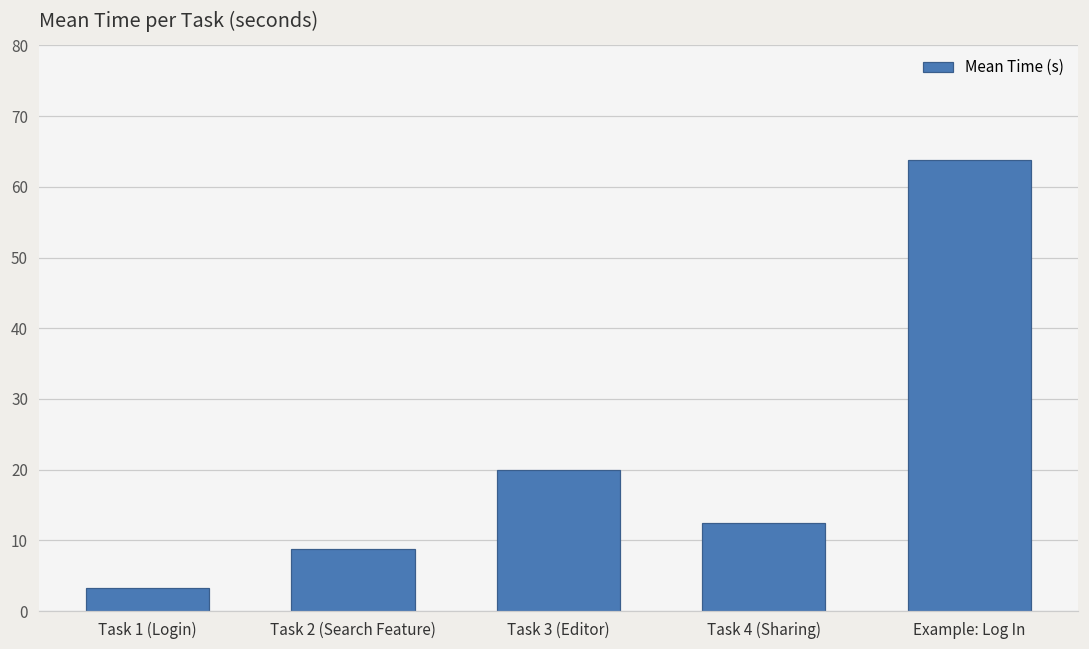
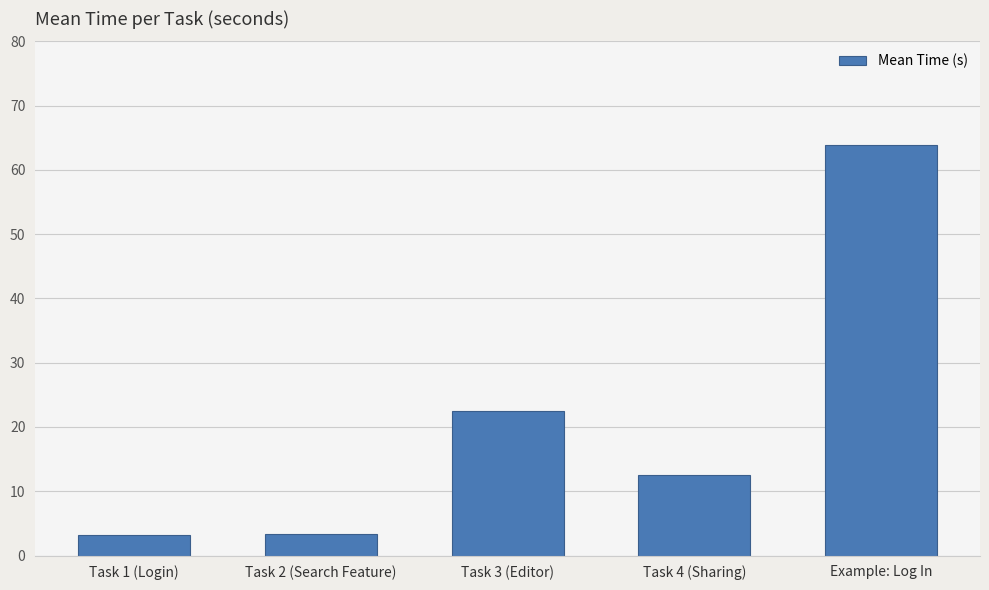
Task 2 (Search Feature): 9 -> 3
Task 3 (Editor): 20 -> 23
